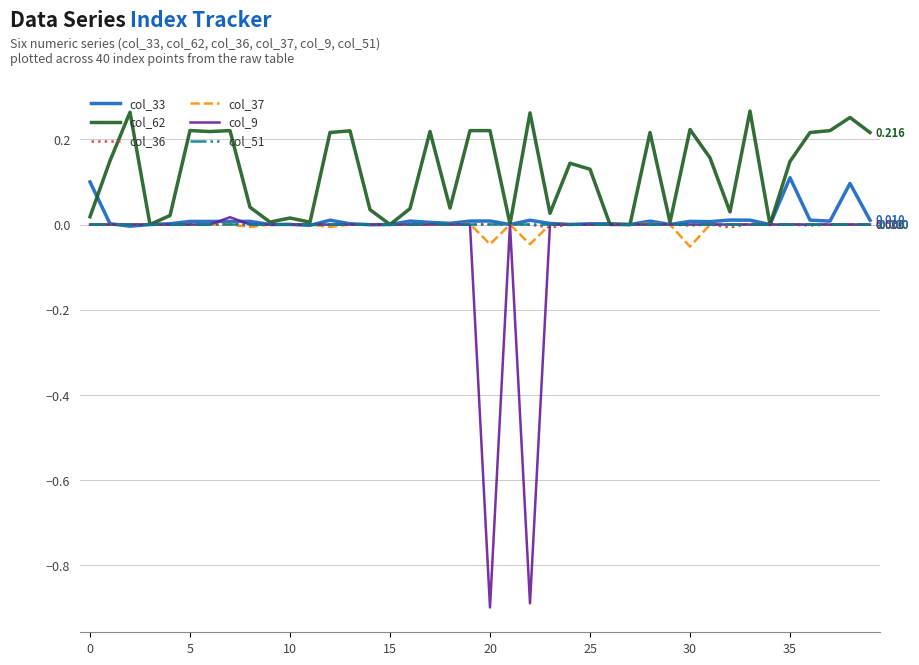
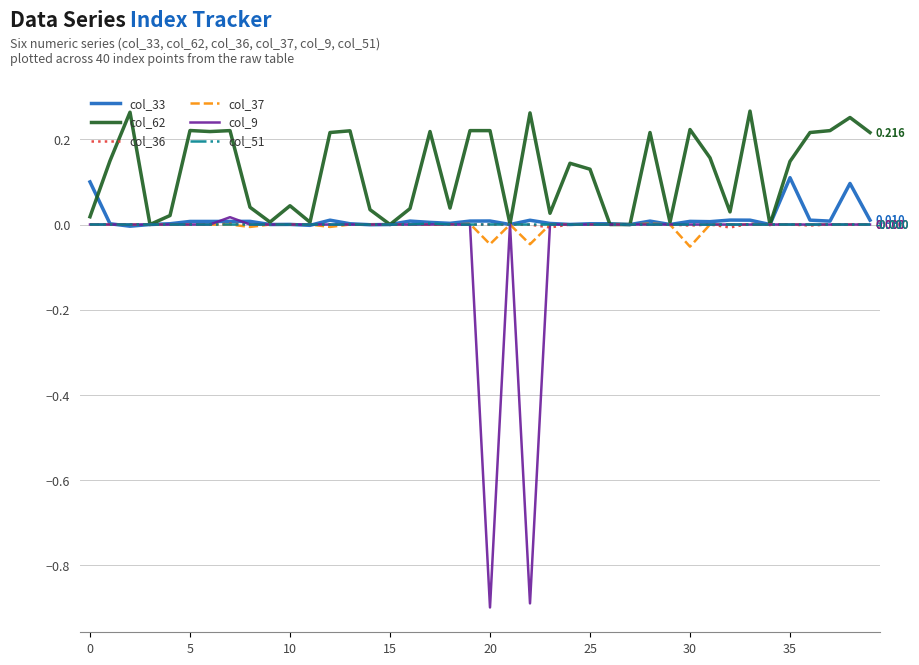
col_62, 10: 0.02 -> 0.04
